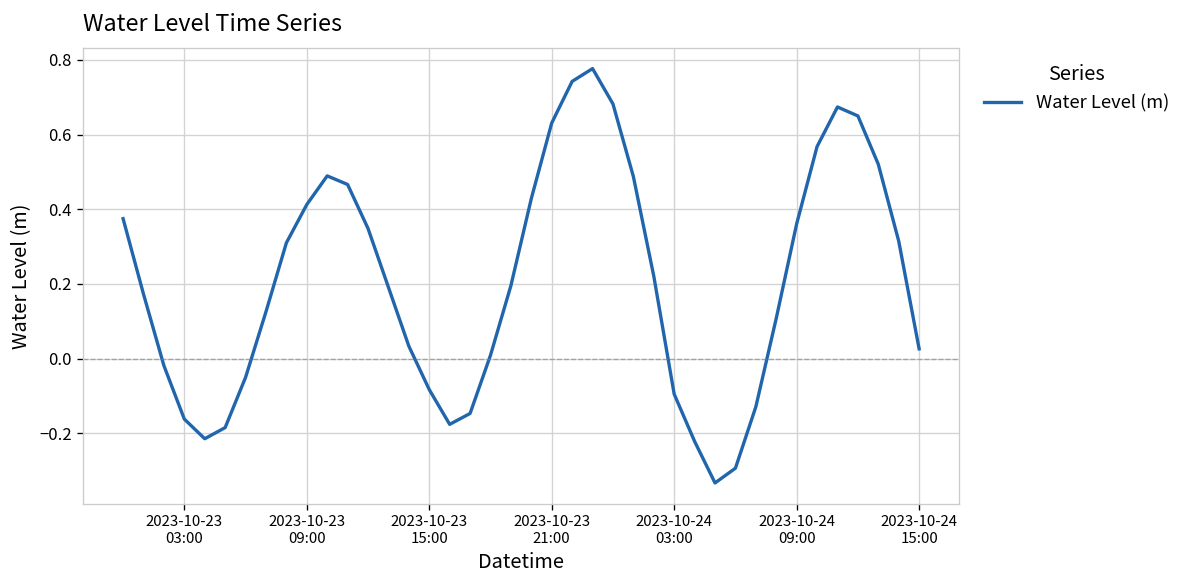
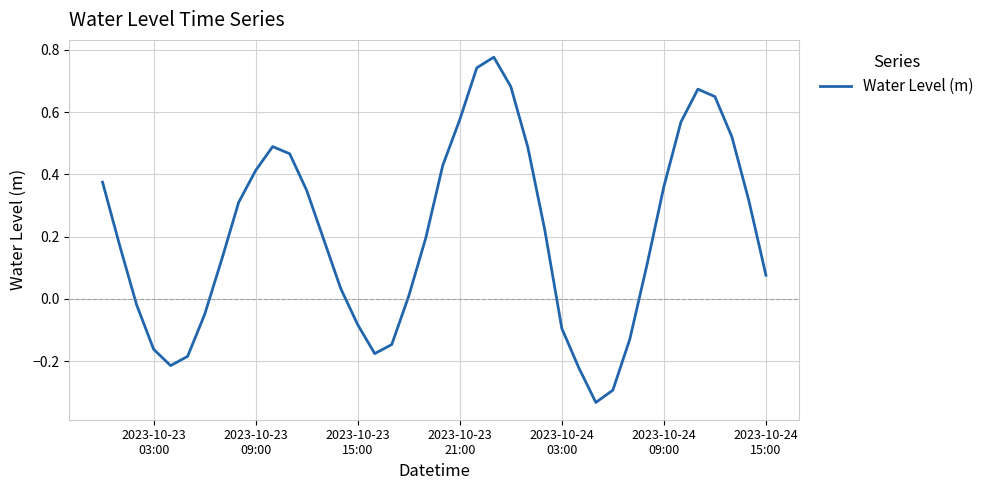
2023-10-23 21:00: 0.63 -> 0.58
2023-10-24 15:00: 0.03 -> 0.08
